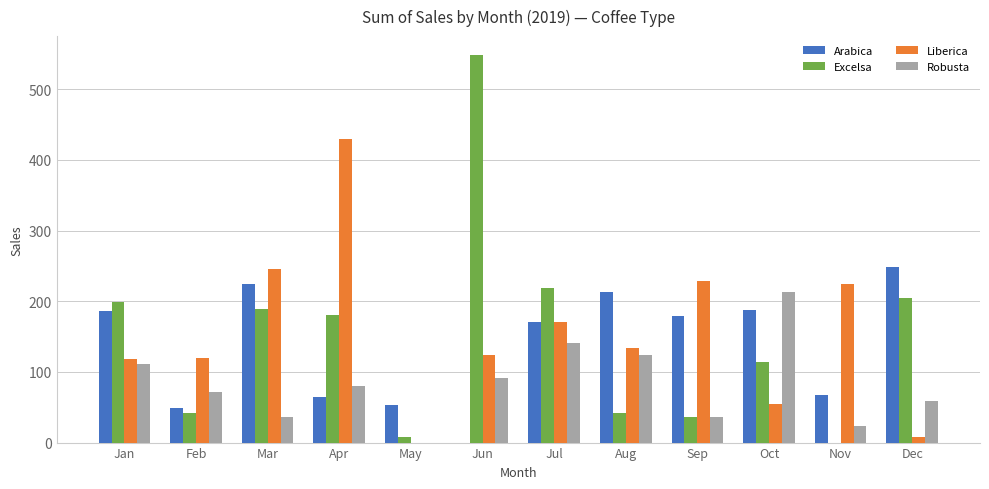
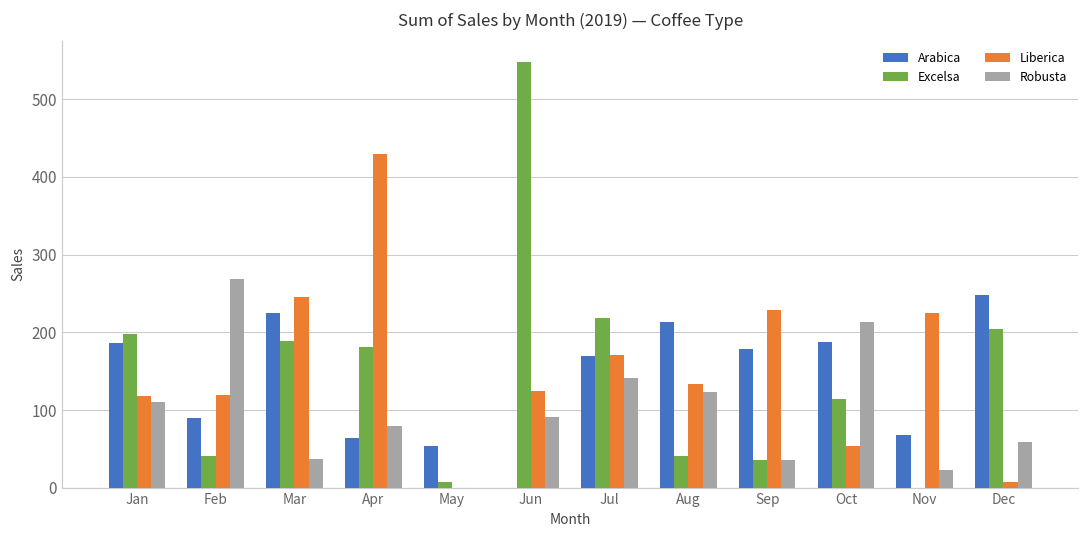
Arabica, Feb: 50 -> 90
Robusta, Feb: 70 -> 270
